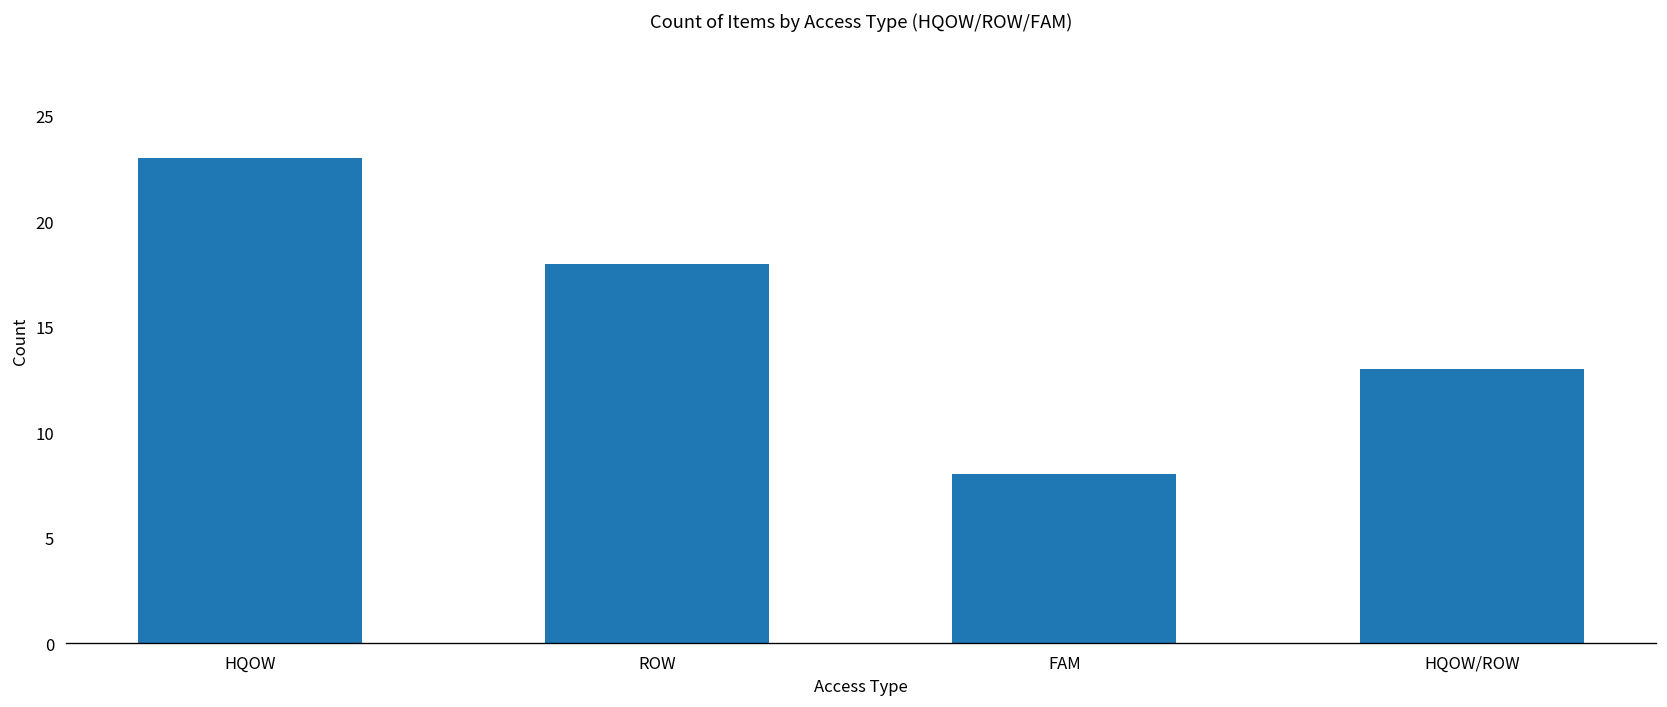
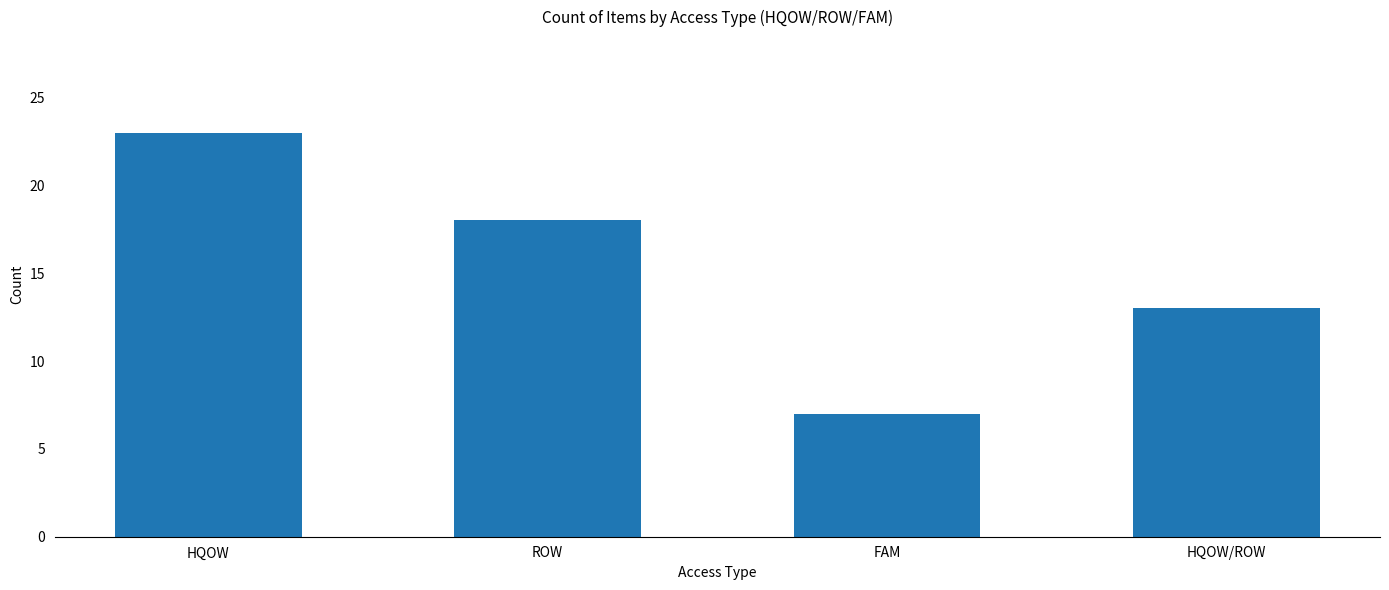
FAM: 8 -> 7
